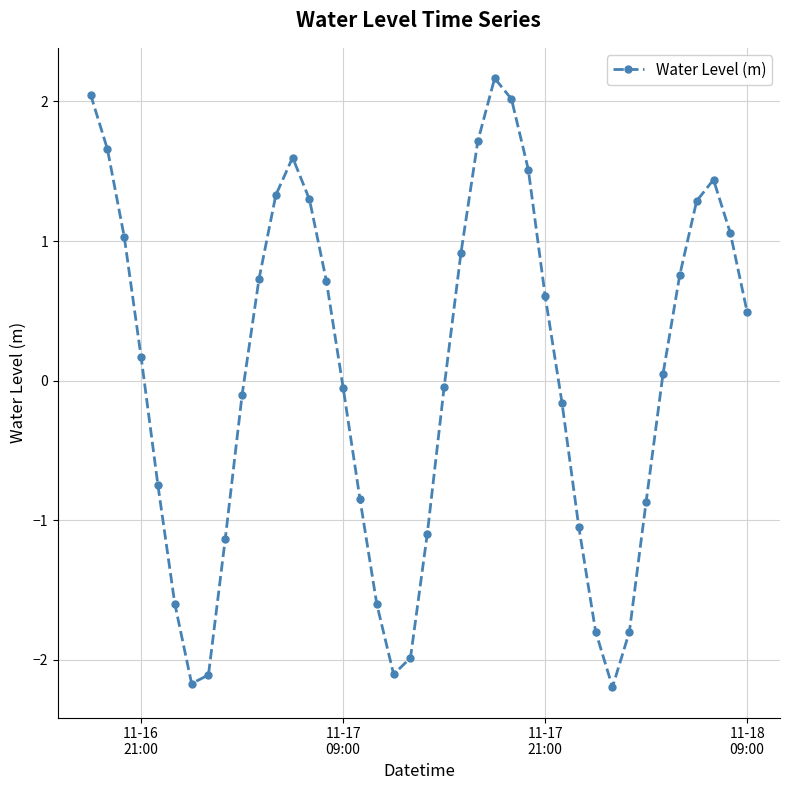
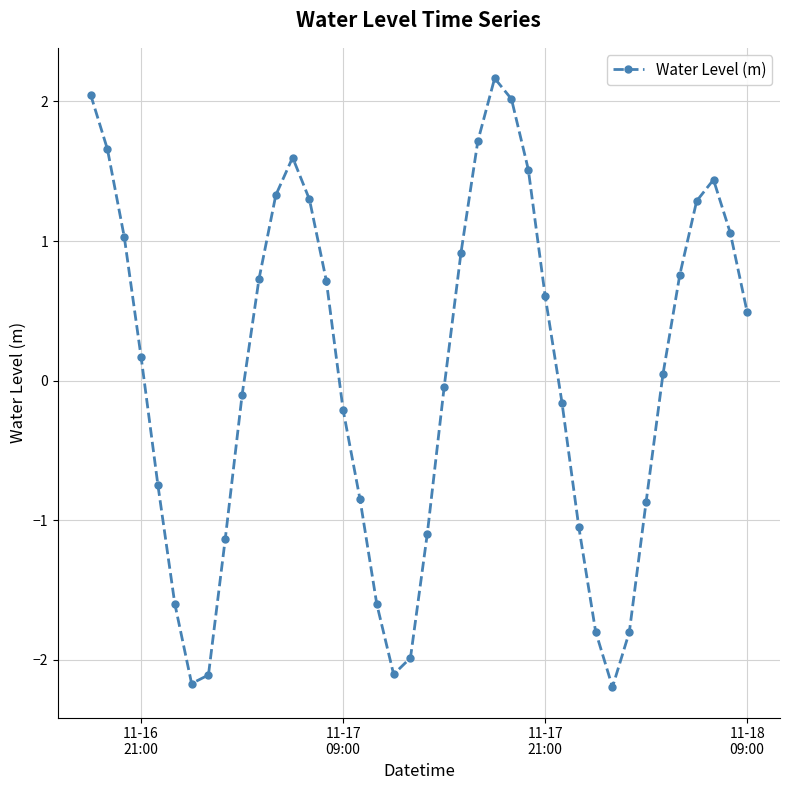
11-17 09:00: -0.05 -> -0.21
